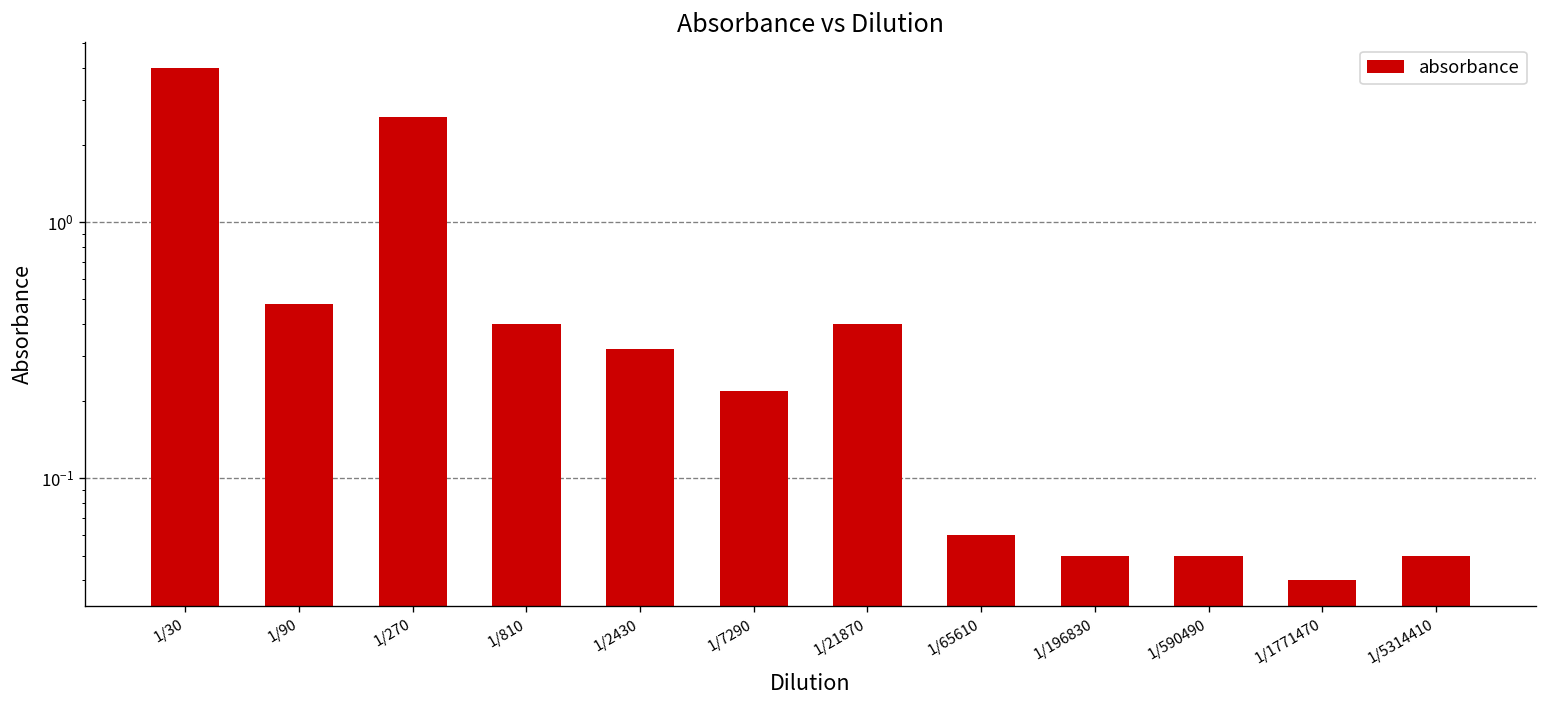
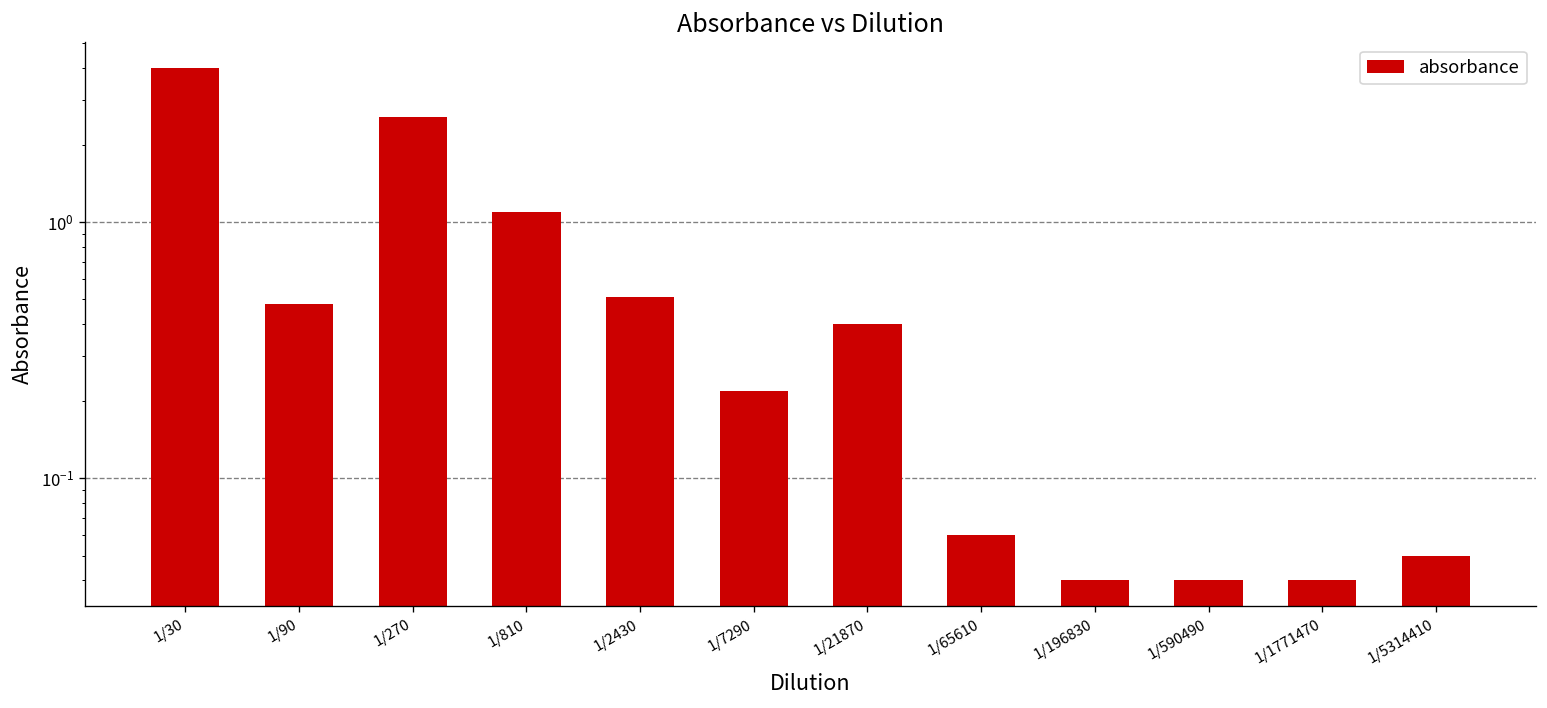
1/810: 0.4 -> 1.1
1/2430: 0.32 -> 0.51
1/196830: 0.05 -> 0.04
1/590490: 0.05 -> 0.04
